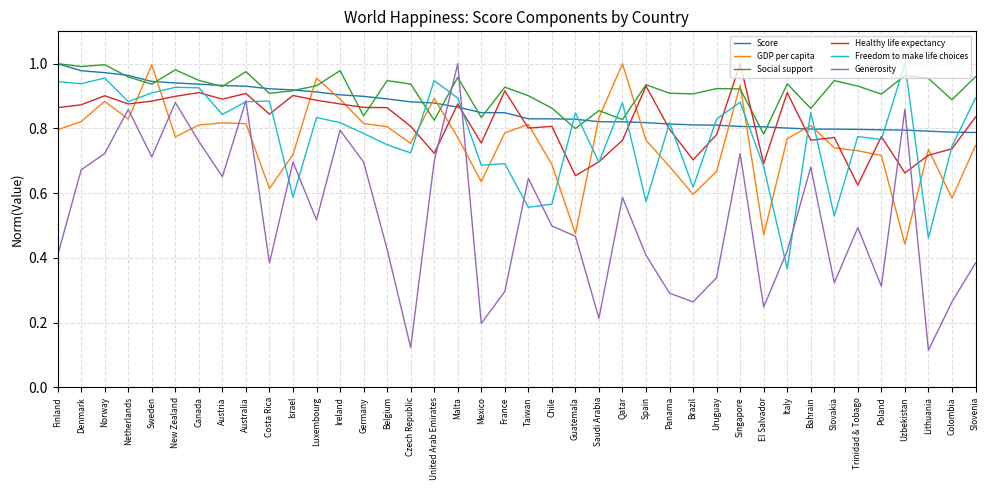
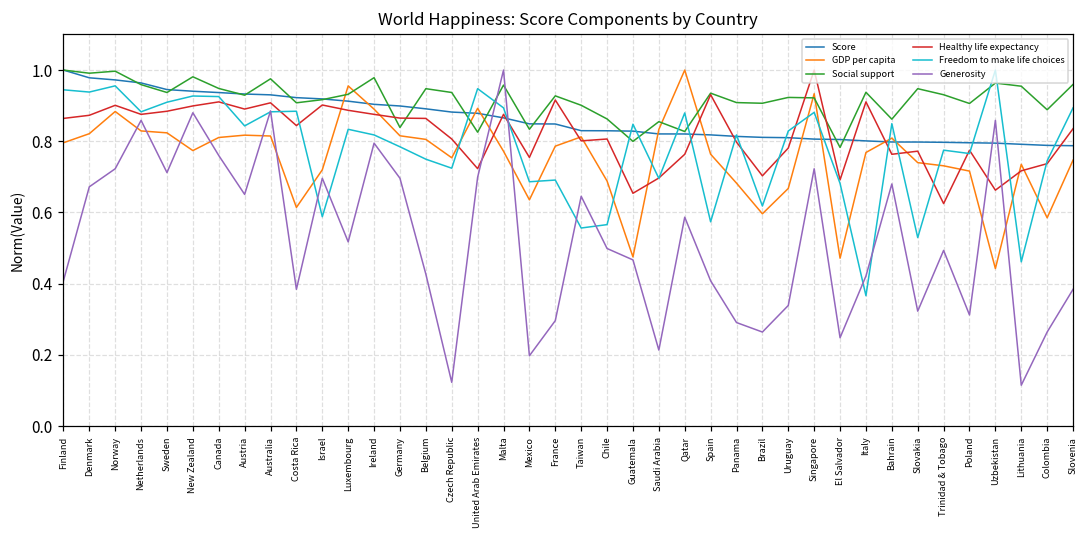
GDP per capita, Sweden: 1.00 -> 0.82
